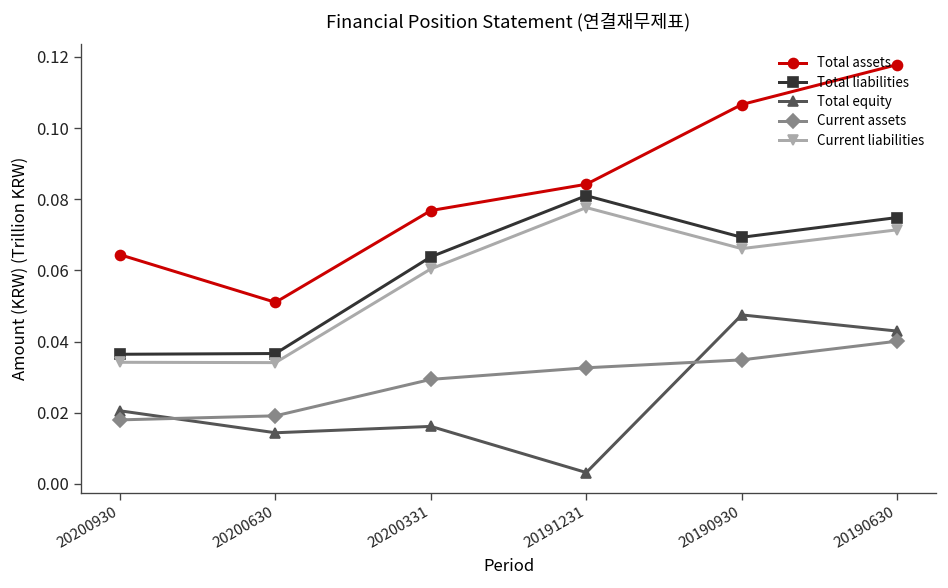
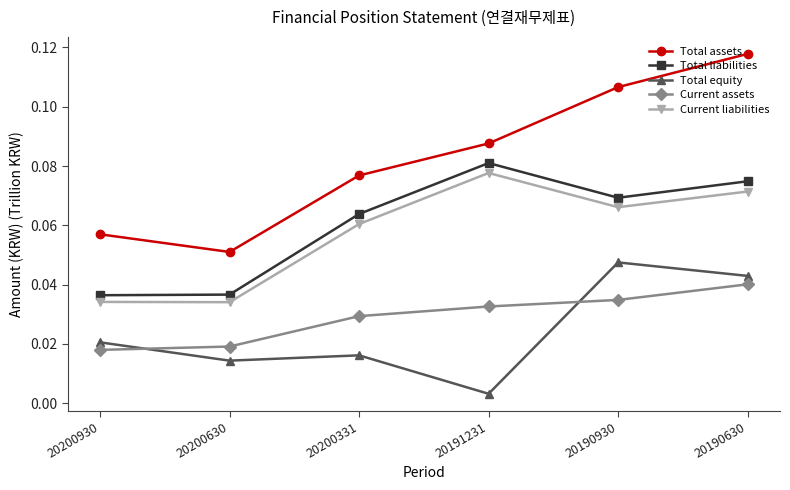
Total assets, 20200930: 0.064 -> 0.057
Total assets, 20191231: 0.084 -> 0.088
